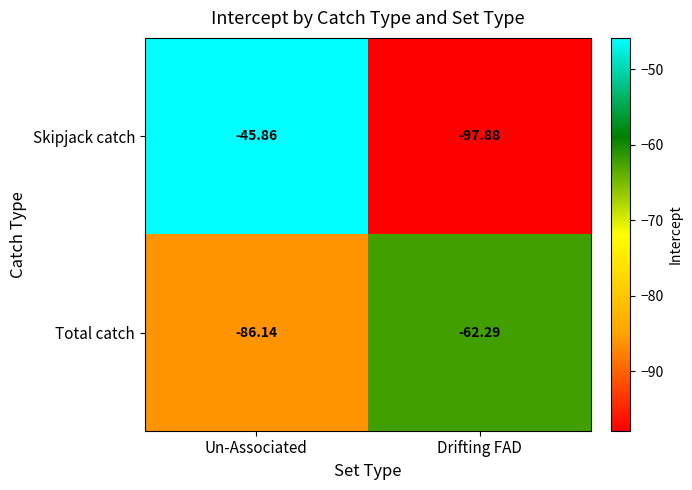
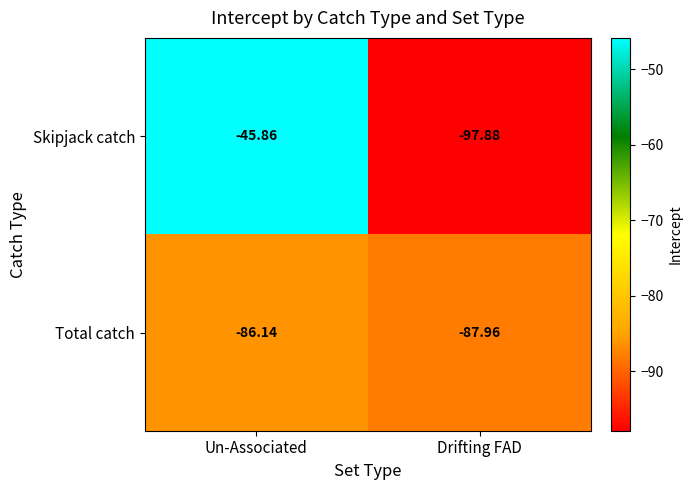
Total catch, Drifting FAD: -62.29 -> -87.96
